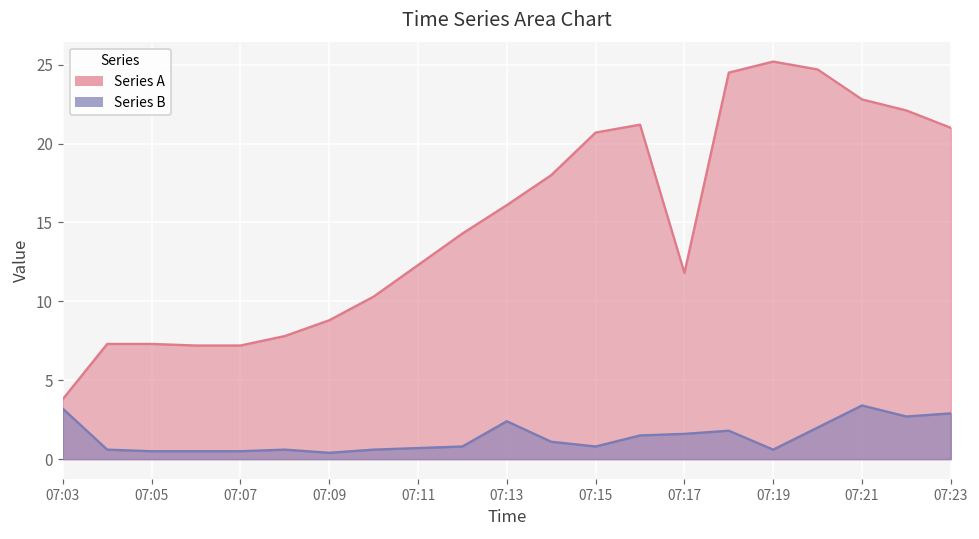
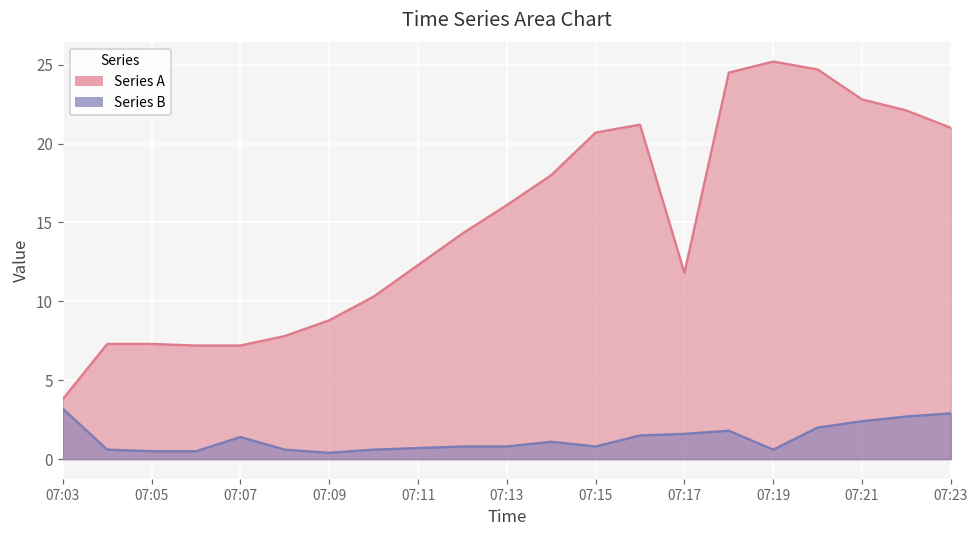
Series B, 07:07: 0.5 -> 1.4
Series B, 07:13: 2.4 -> 0.8
Series B, 07:21: 3.4 -> 2.4
